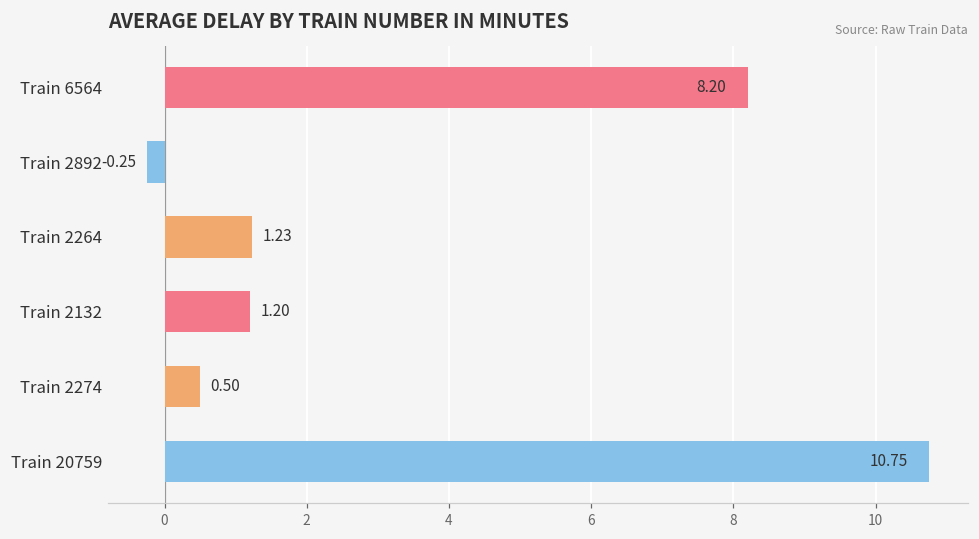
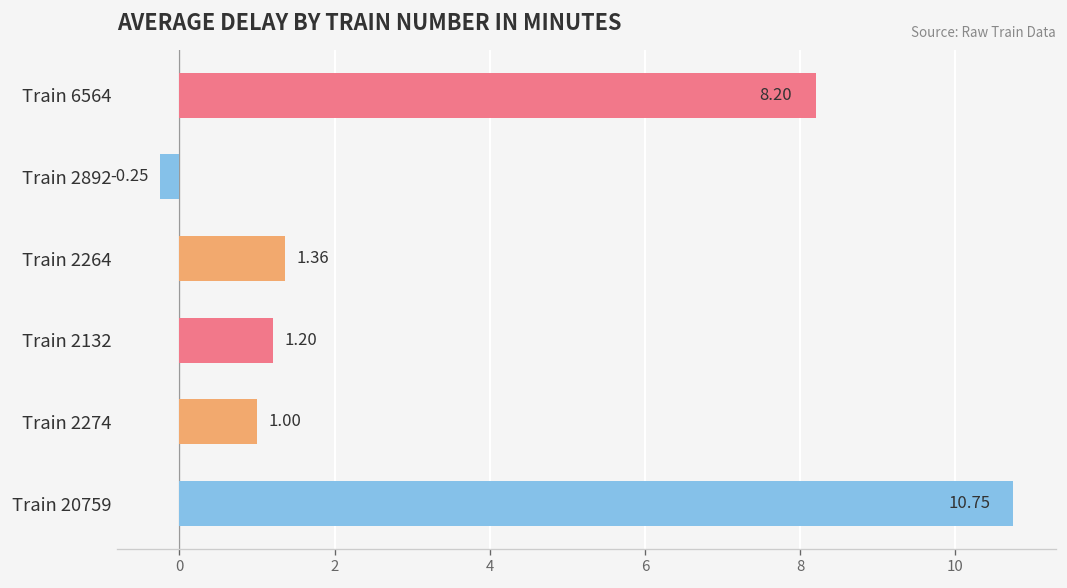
Train 2264: 1.23 -> 1.36
Train 2274: 0.50 -> 1.00
